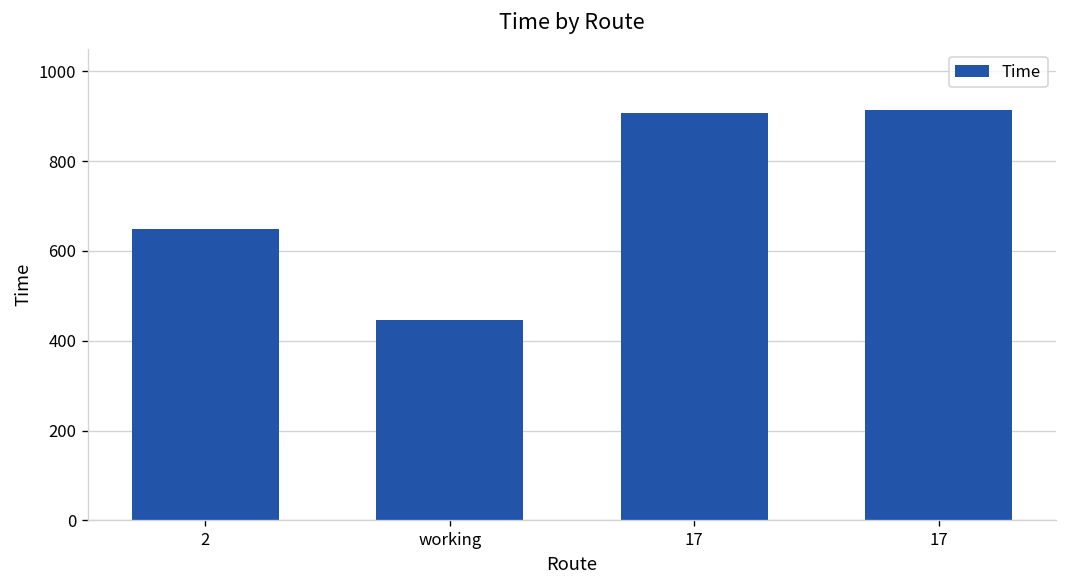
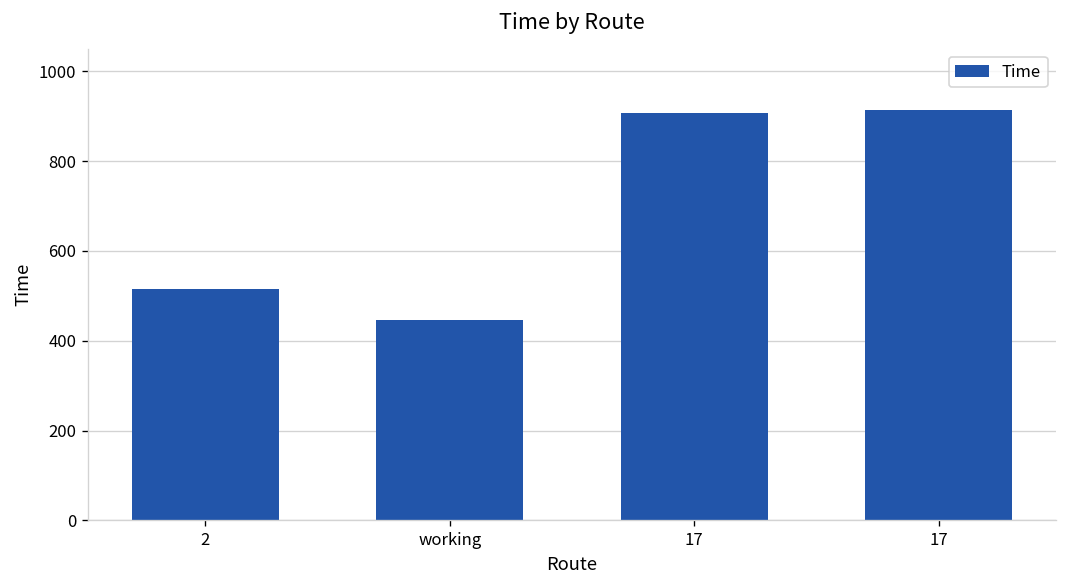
2: 650 -> 520
